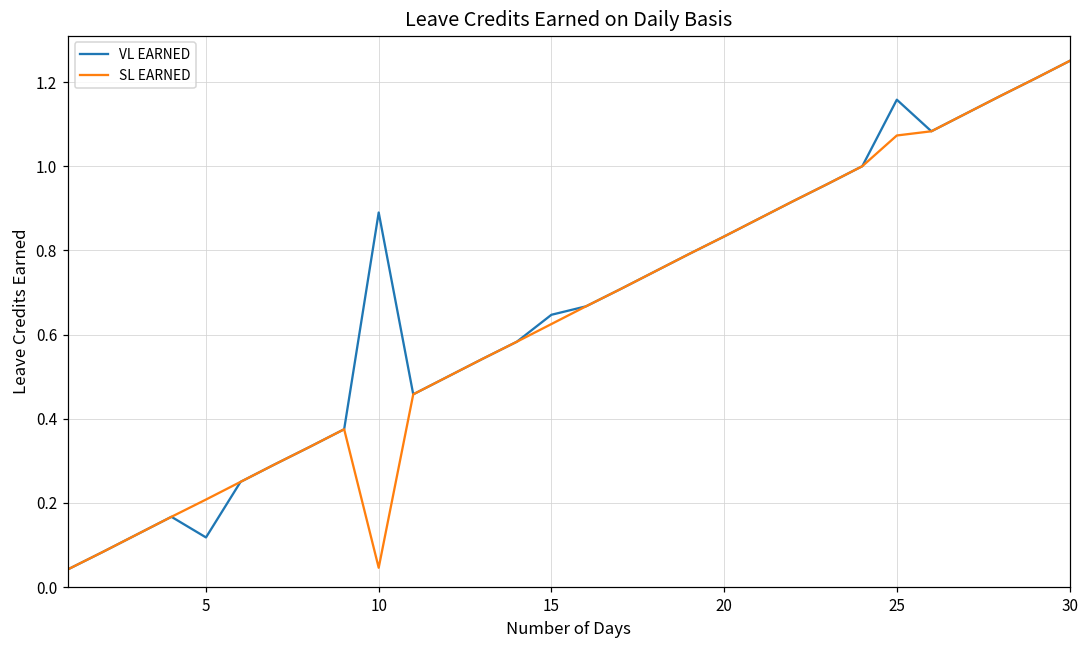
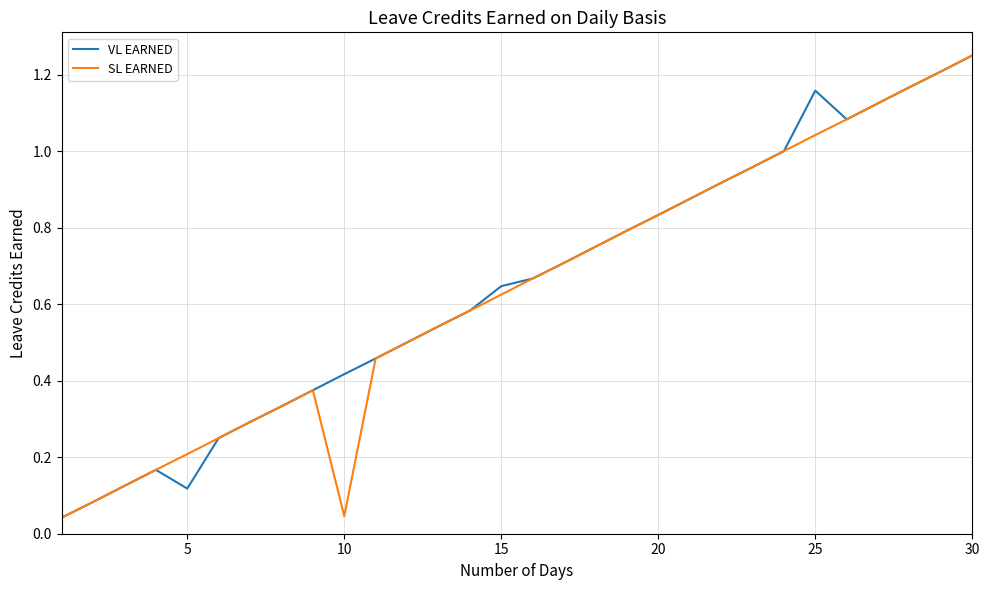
VL EARNED, 10: 0.89 -> 0.42
SL EARNED, 25: 1.07 -> 1.04
